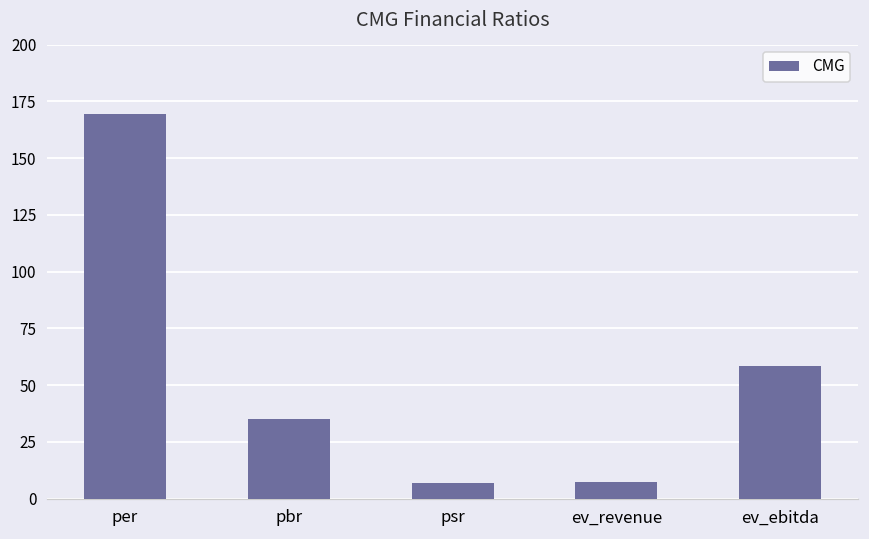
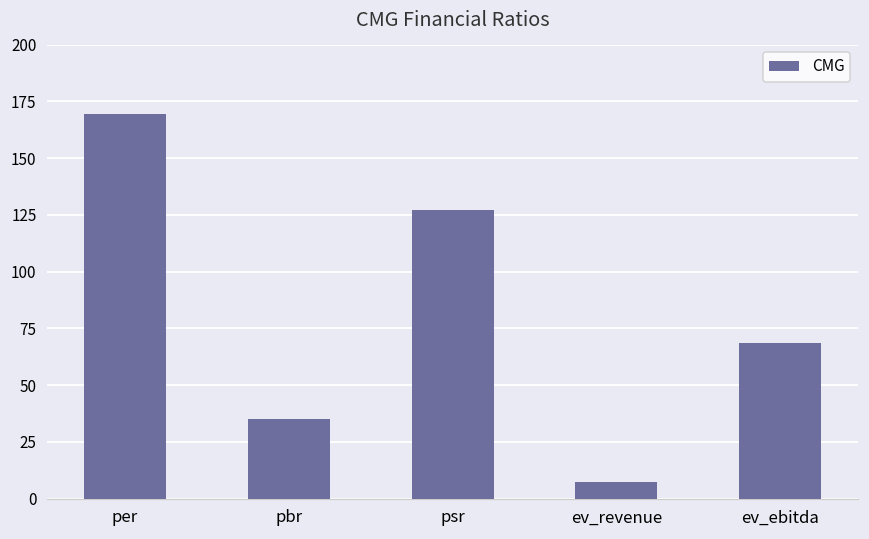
psr: 7 -> 127
ev_ebitda: 58 -> 69
